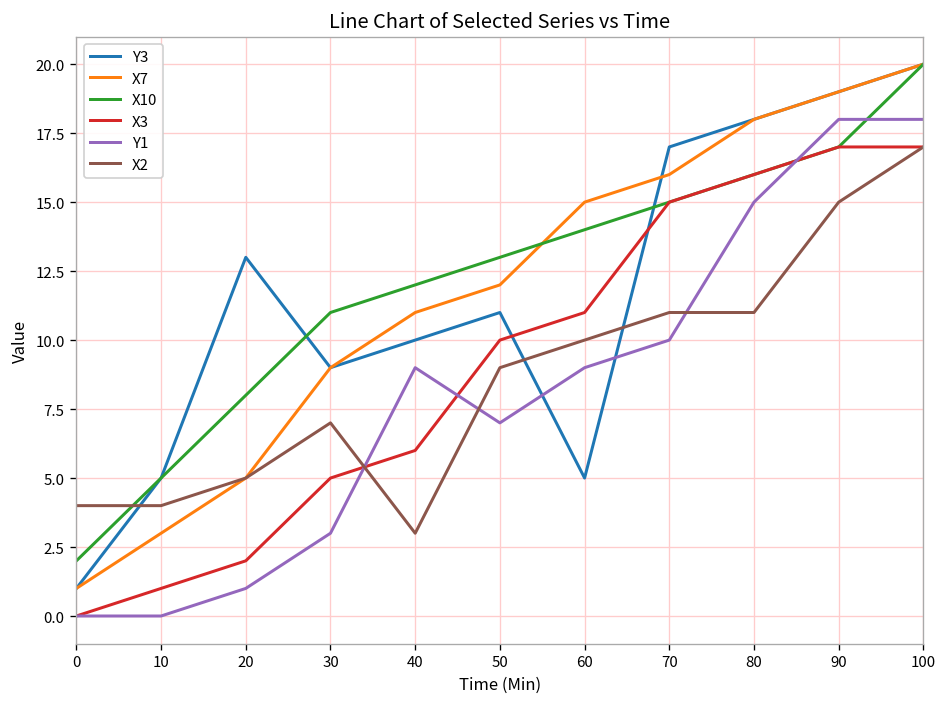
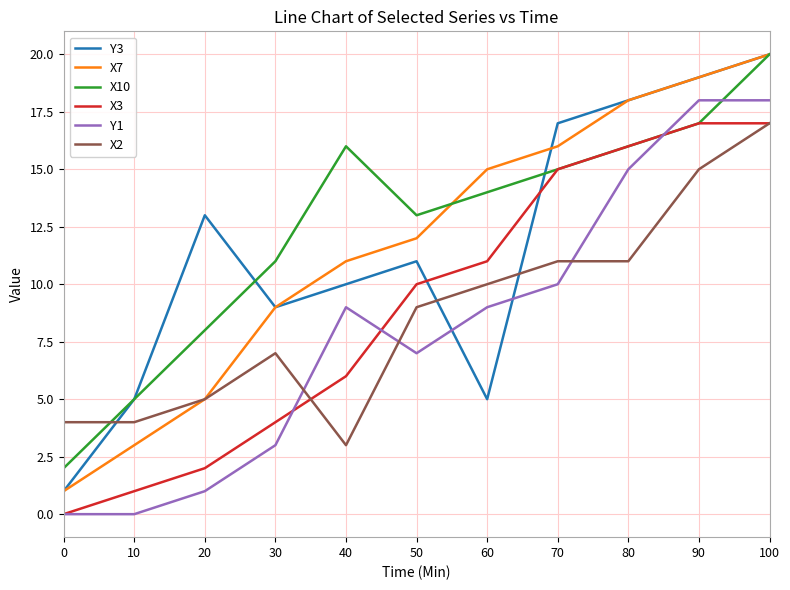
X3, 30: 5 -> 4
X10, 40: 12 -> 16
